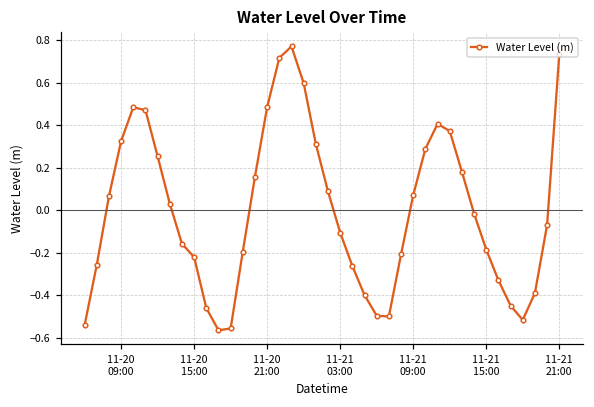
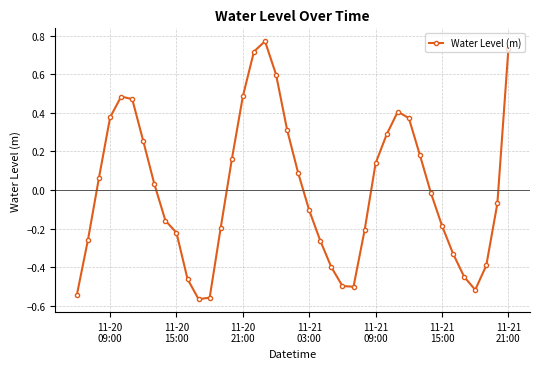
11-20 09:00: 0.33 -> 0.38
11-21 09:00: 0.07 -> 0.14
